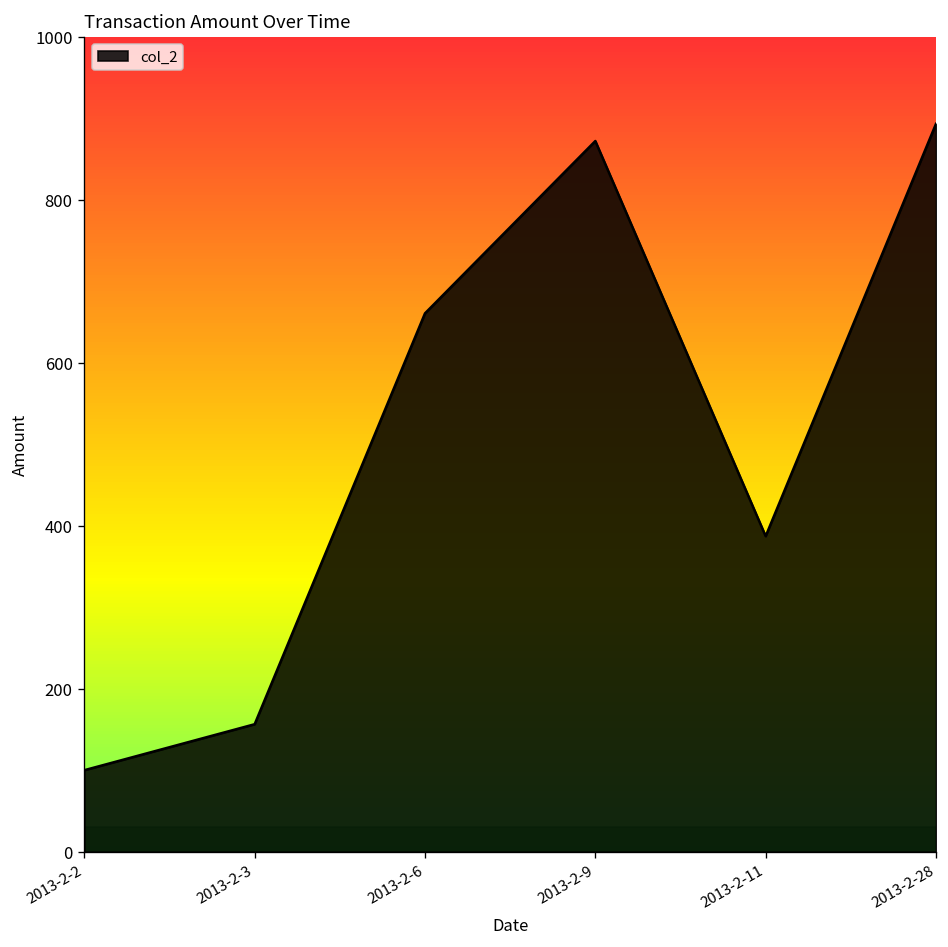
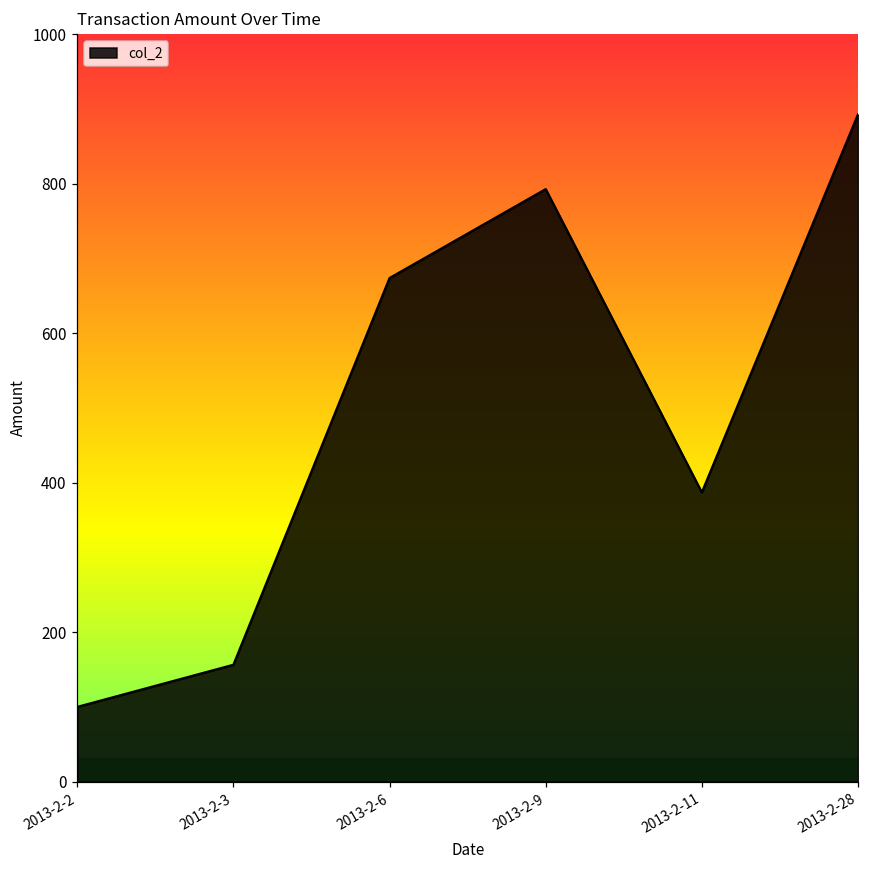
2013-2-6: 660 -> 670
2013-2-9: 870 -> 790
